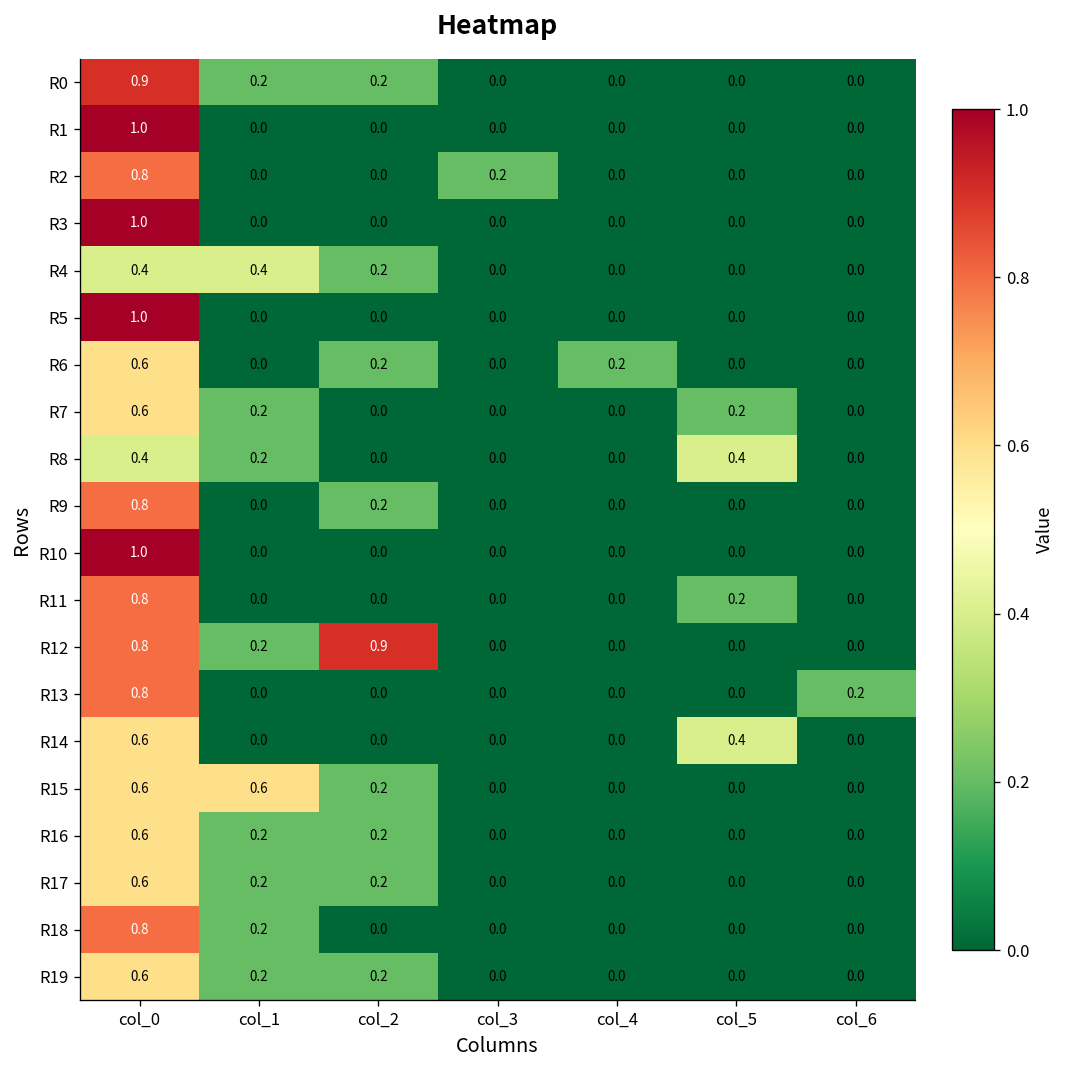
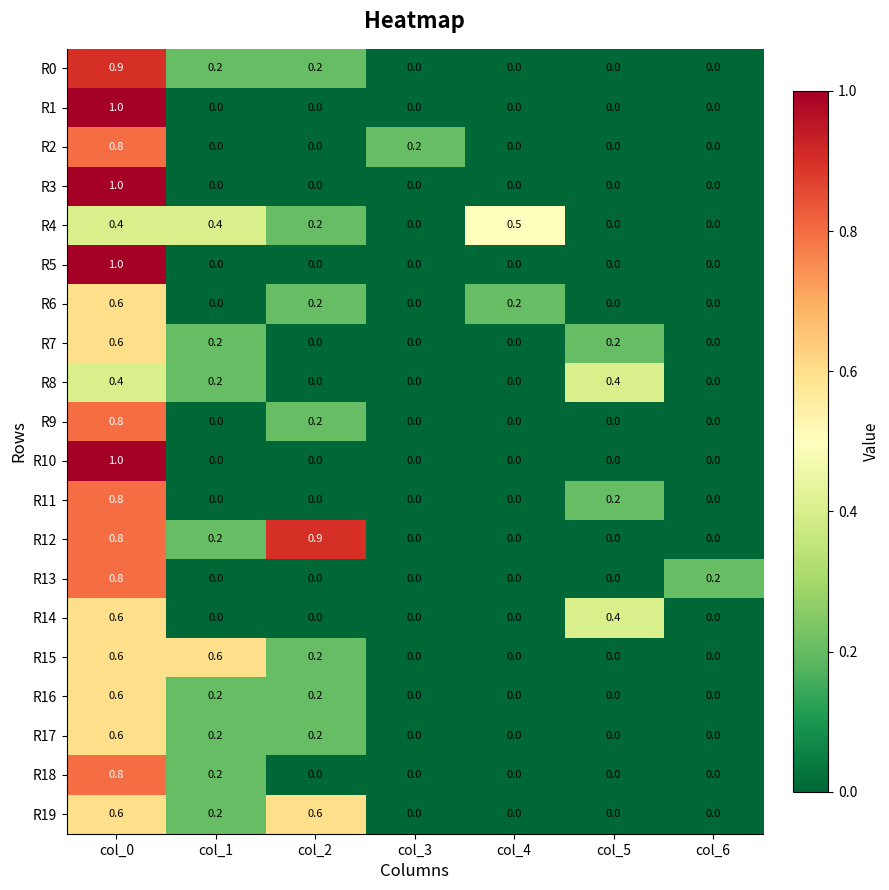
R4, col_4: 0.0 -> 0.5
R19, col_2: 0.2 -> 0.6
